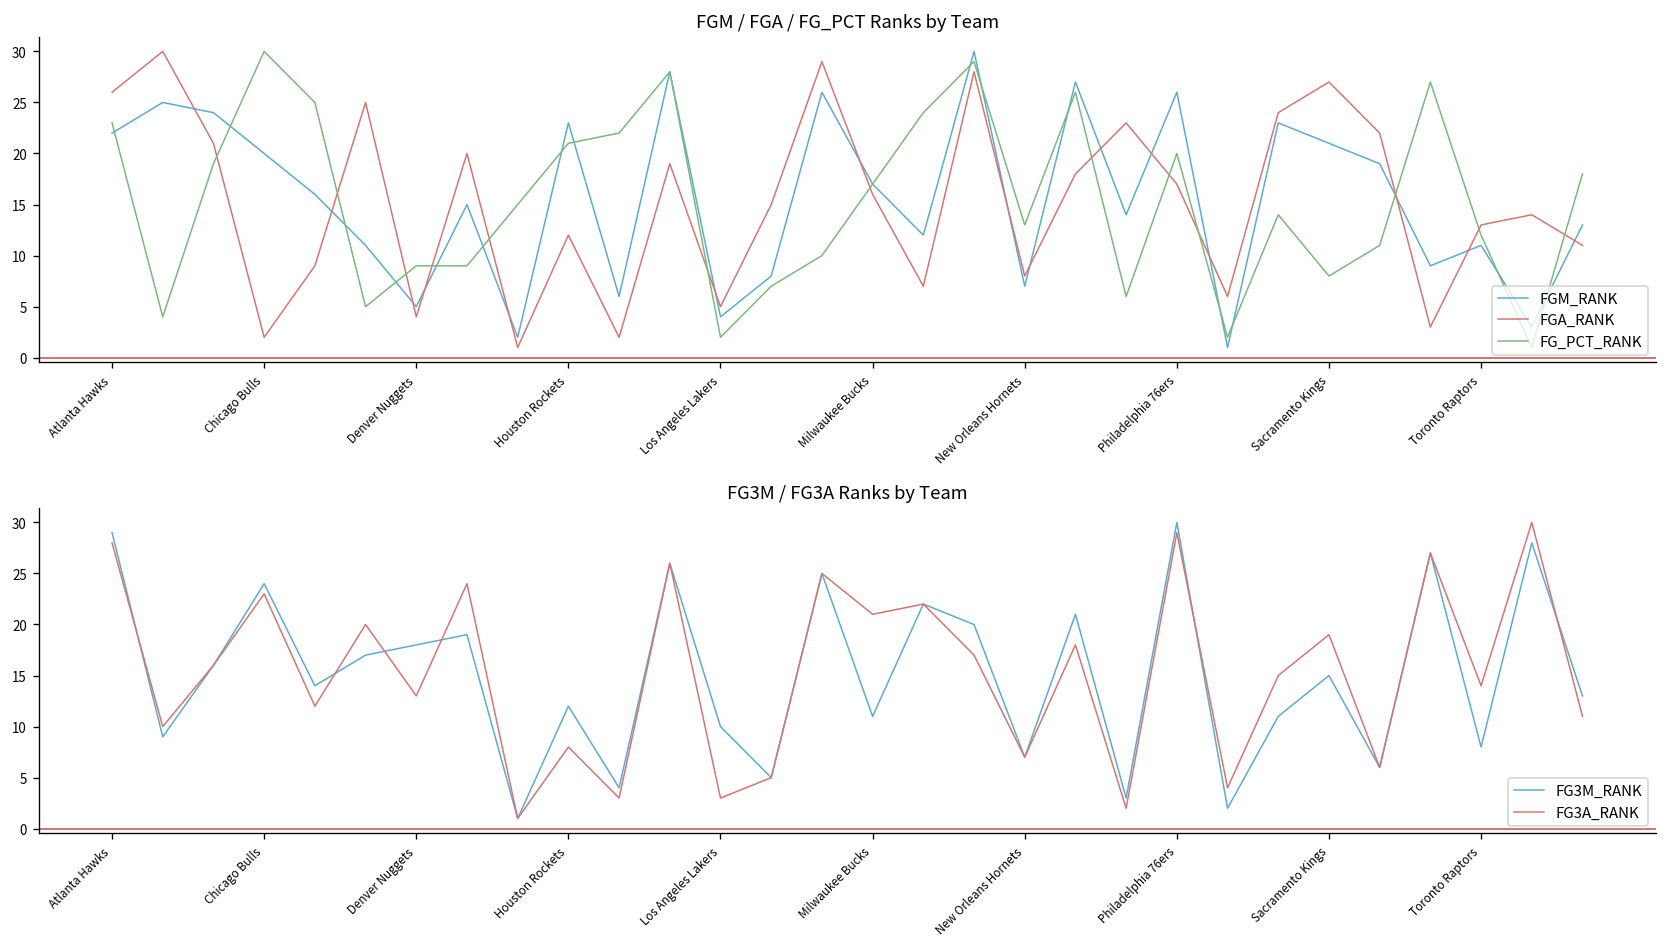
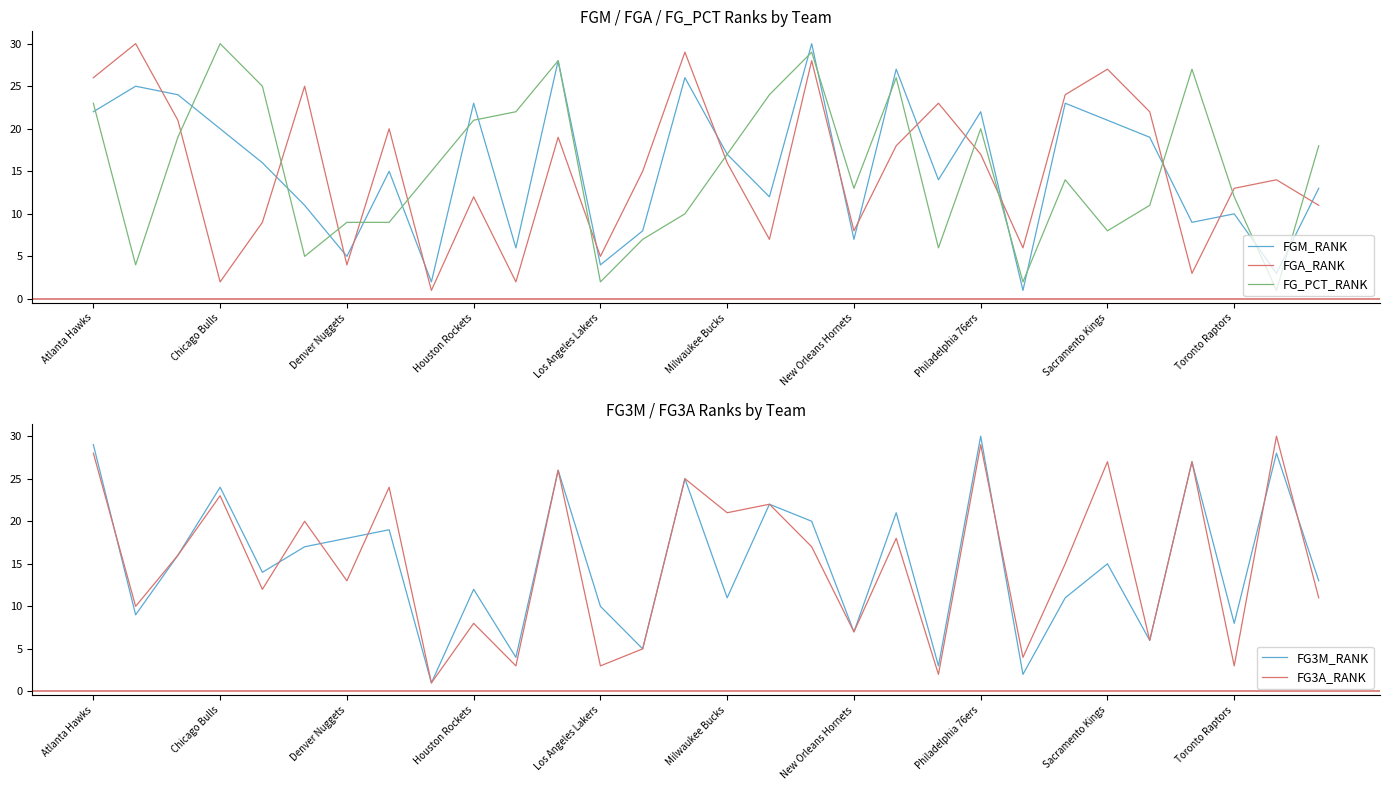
FGM / FGA / FG_PCT Ranks by Team, FGM_RANK, Philadelphia 76ers: 26 -> 22
FGM / FGA / FG_PCT Ranks by Team, FGM_RANK, Toronto Raptors: 11 -> 10
FG3M / FG3A Ranks by Team, FG3A_RANK, Sacramento Kings: 19 -> 27
FG3M / FG3A Ranks by Team, FG3A_RANK, Toronto Raptors: 14 -> 3
